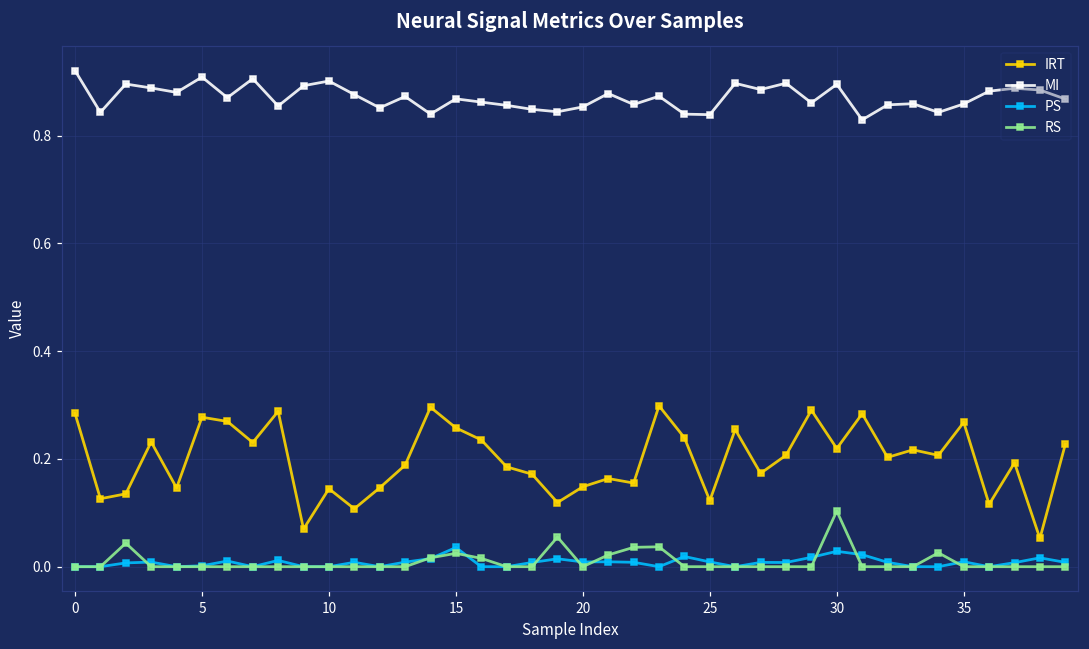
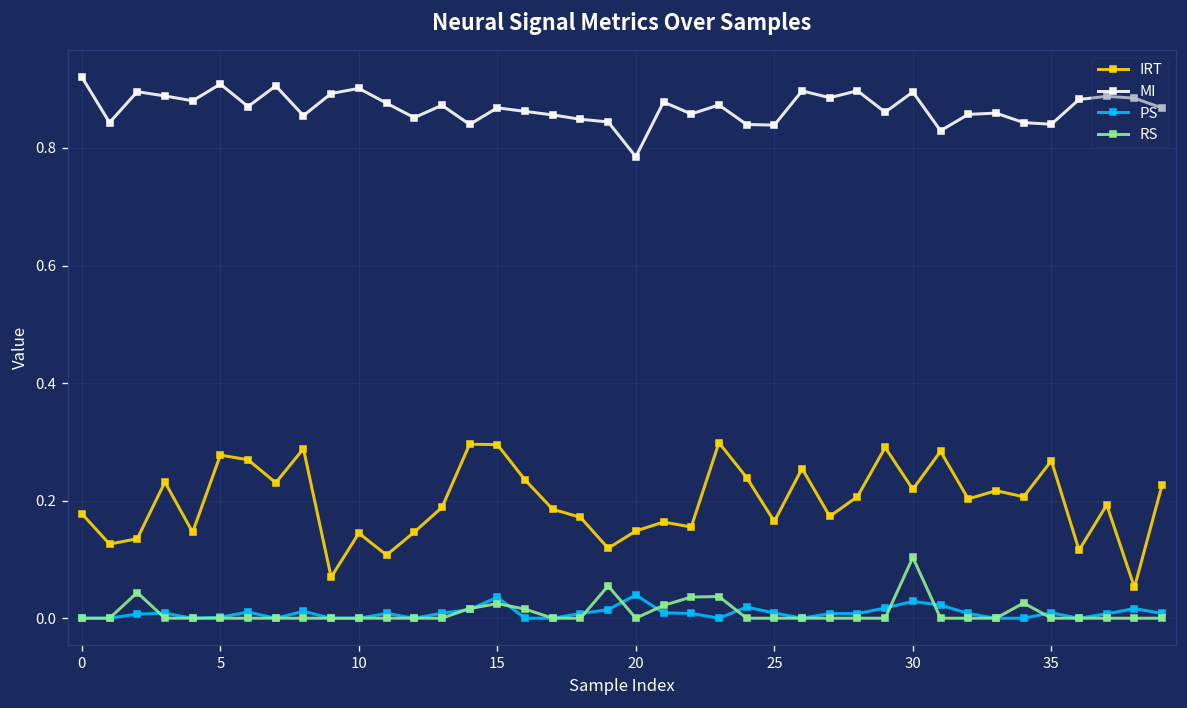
IRT, 0: 0.28 -> 0.18
IRT, 15: 0.26 -> 0.30
MI, 20: 0.85 -> 0.79
PS, 20: 0.01 -> 0.04
IRT, 25: 0.12 -> 0.16
MI, 35: 0.86 -> 0.84
